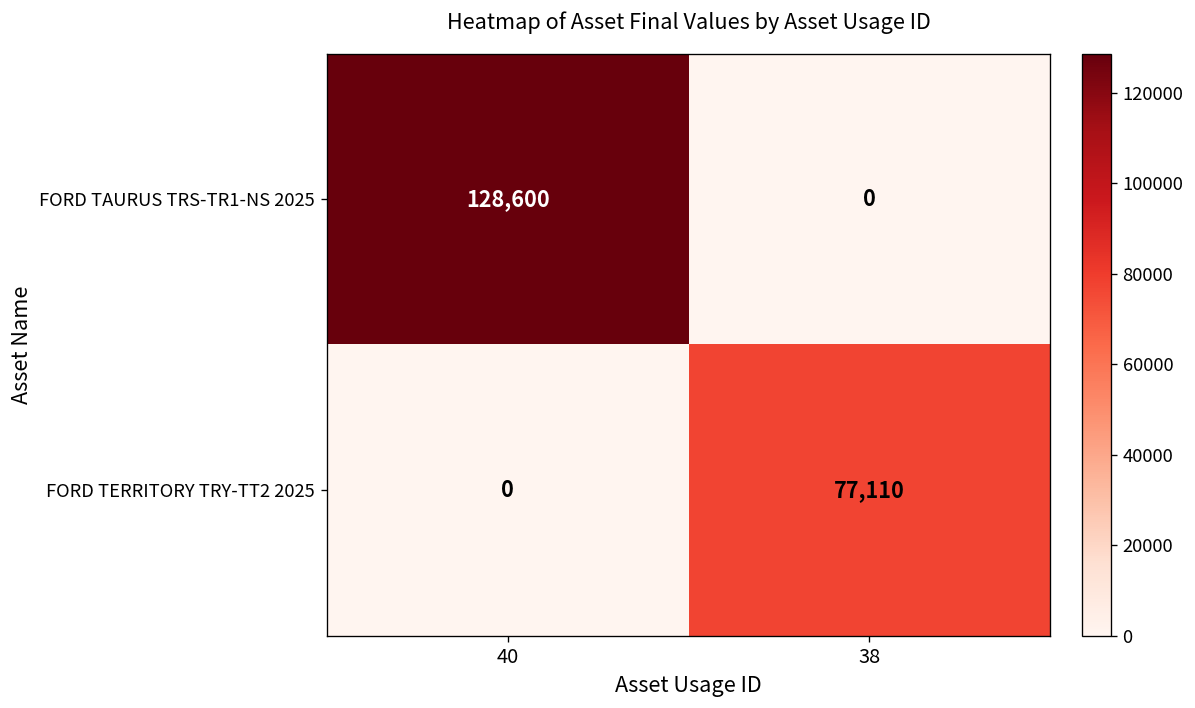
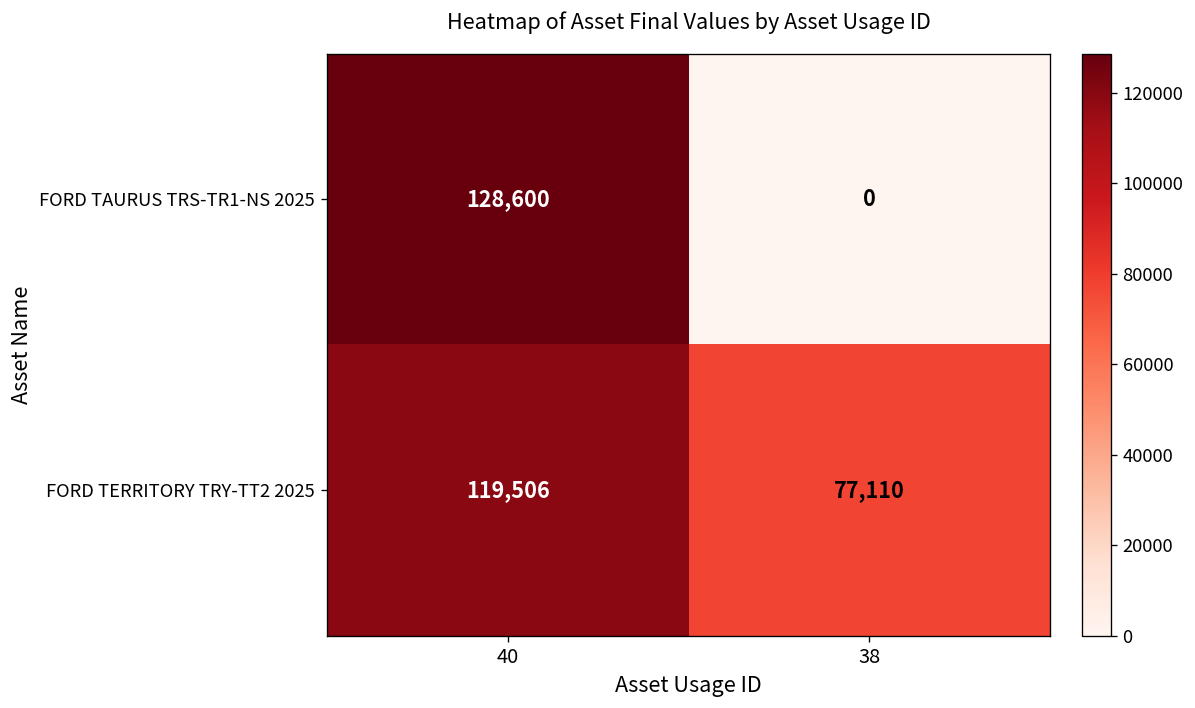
FORD TERRITORY TRY-TT2 2025, 40: 0 -> 119,506
